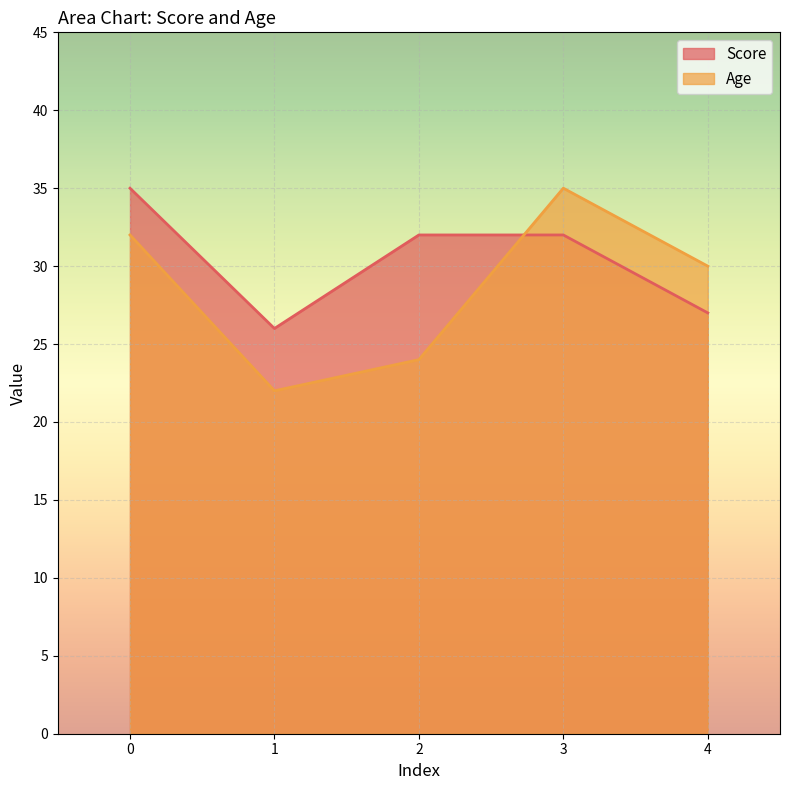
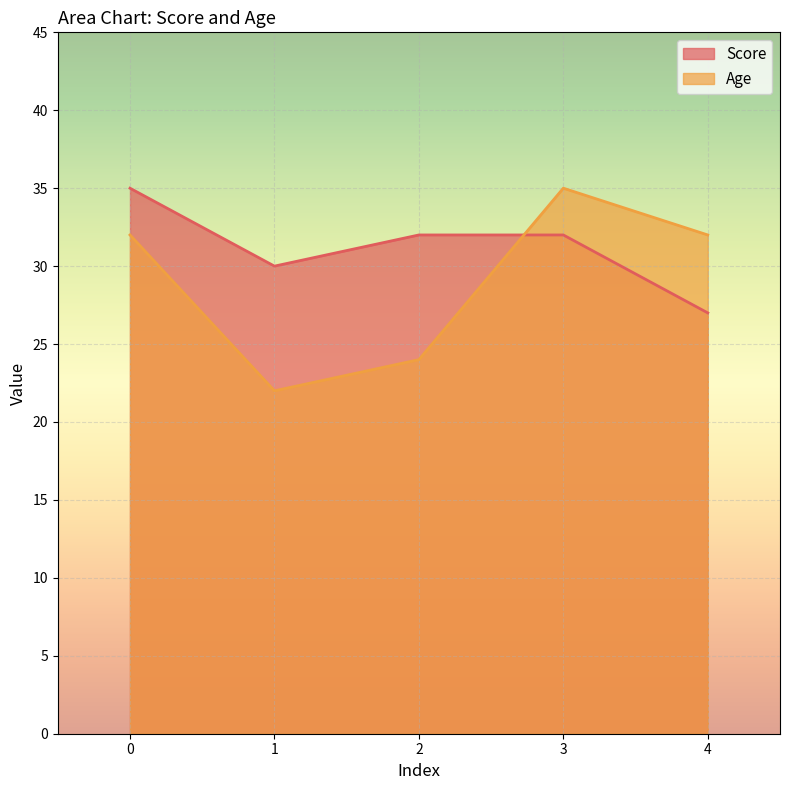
Score, 1: 26 -> 30
Age, 4: 30 -> 32
